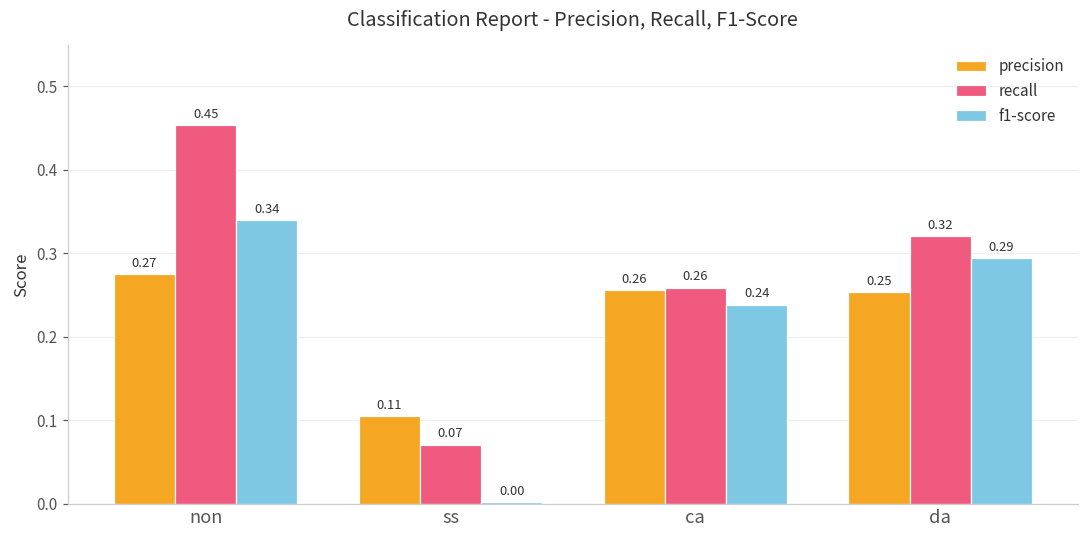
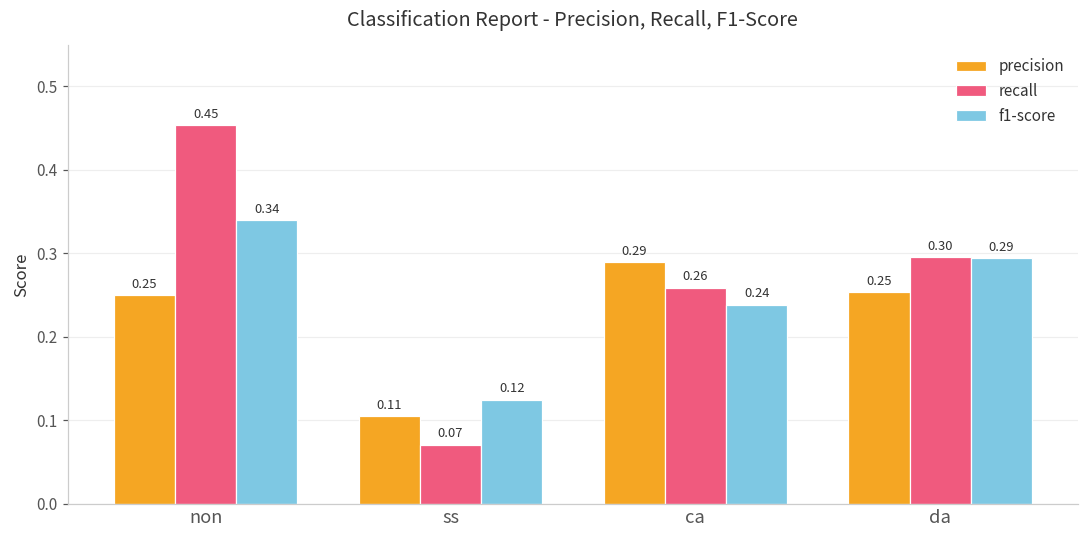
precision, non: 0.27 -> 0.25
f1-score, ss: 0.00 -> 0.12
precision, ca: 0.26 -> 0.29
recall, da: 0.32 -> 0.30
